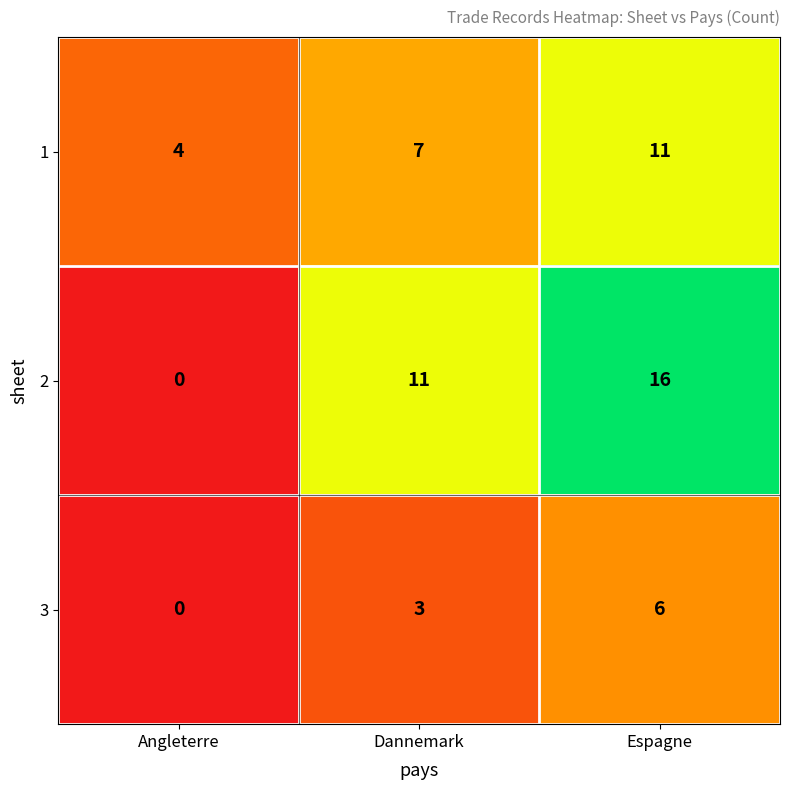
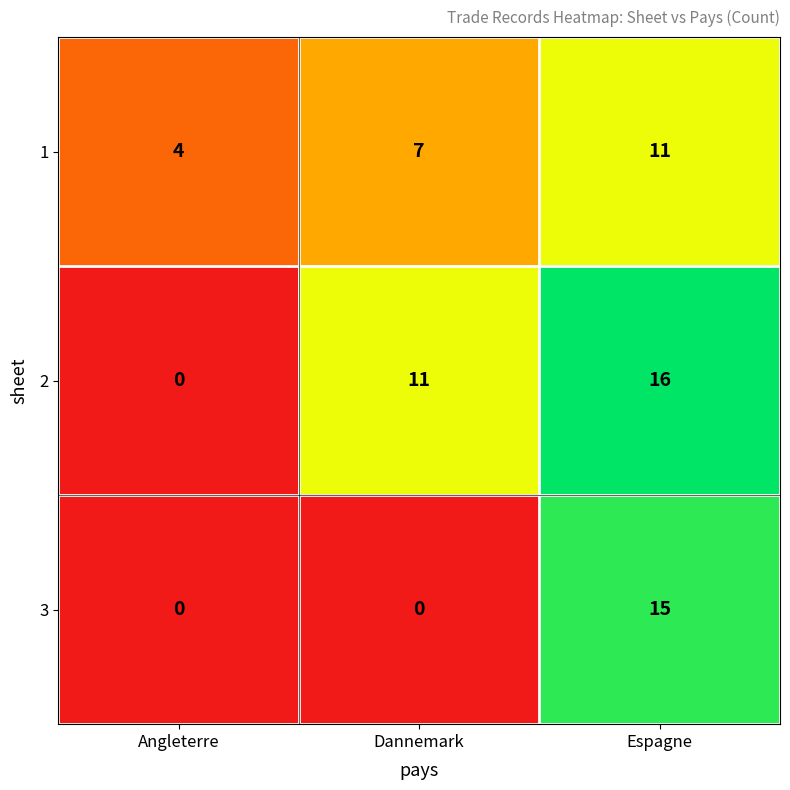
3, Dannemark: 3 -> 0
3, Espagne: 6 -> 15
